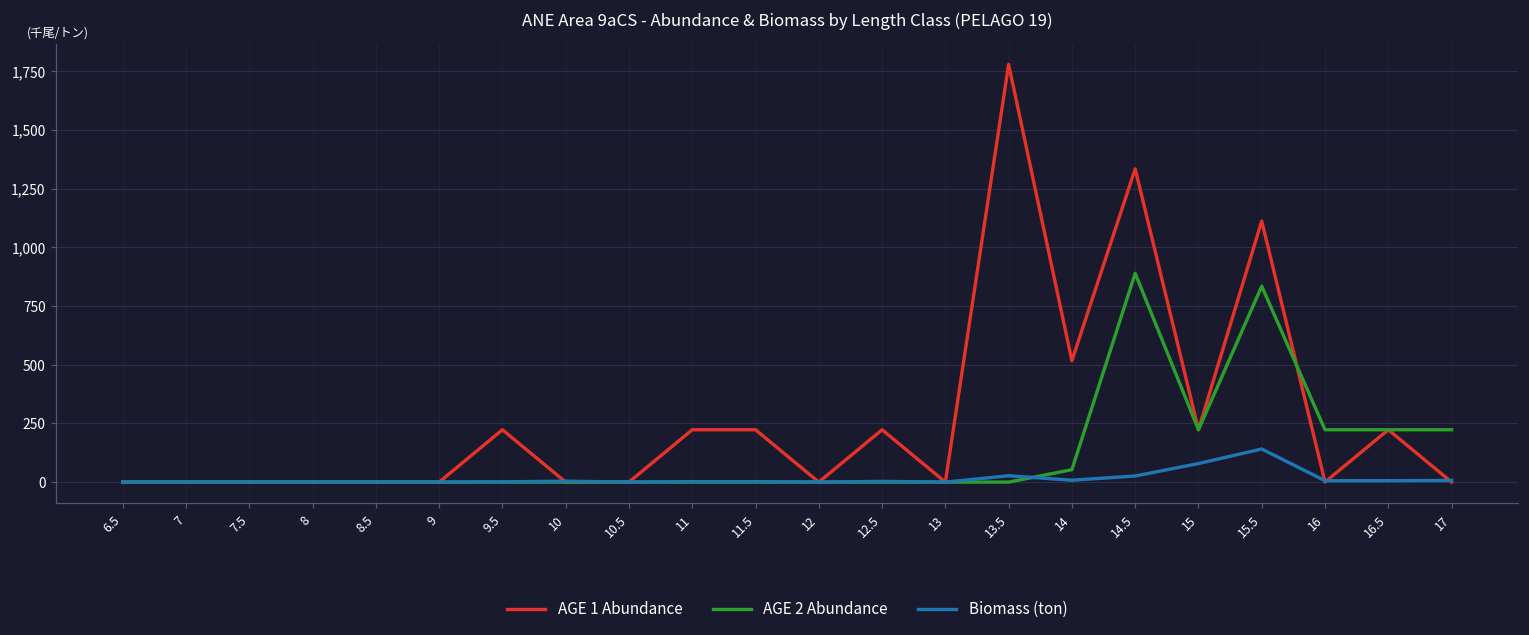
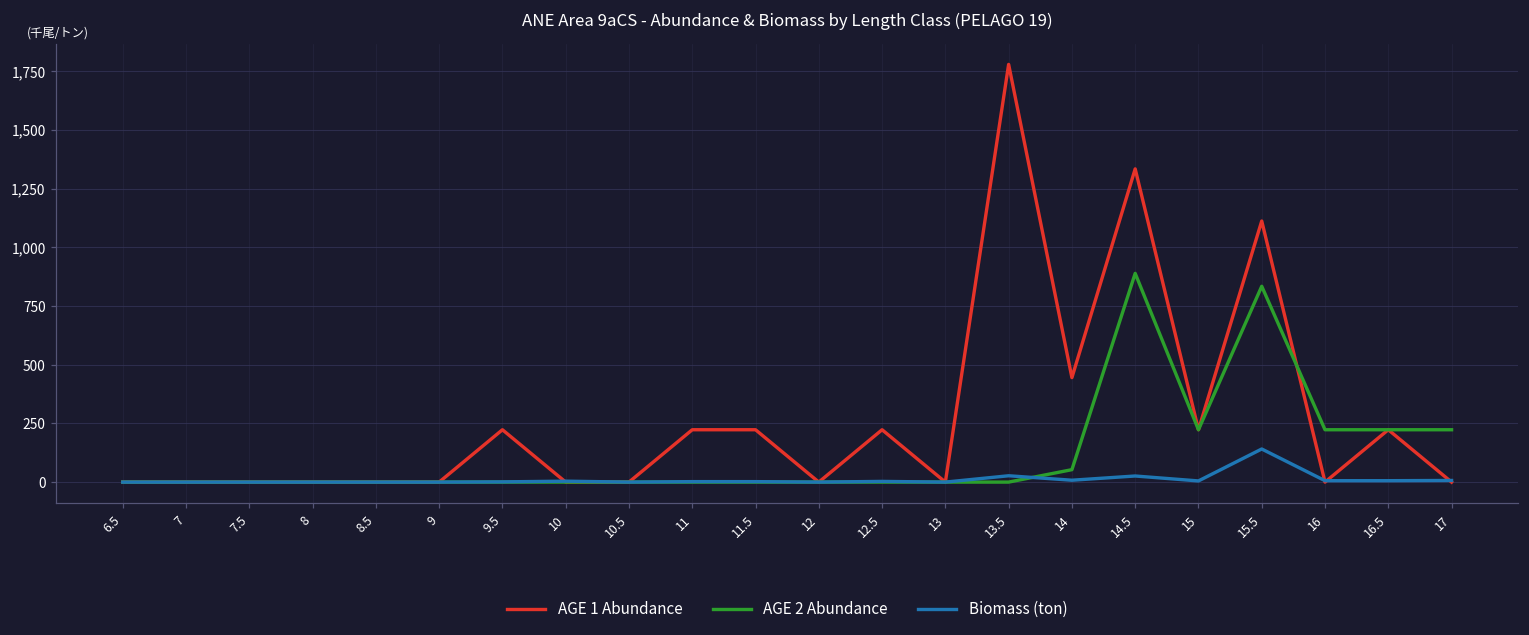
AGE 1 Abundance, 14: 520 -> 450
Biomass (ton), 15: 80 -> 10
